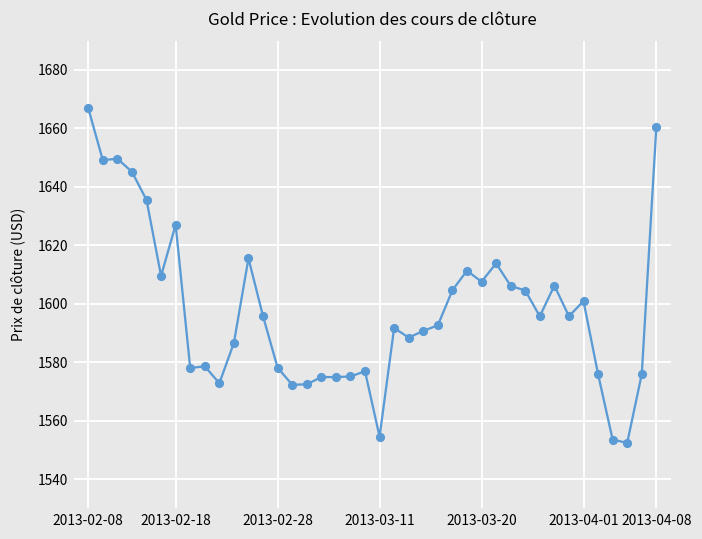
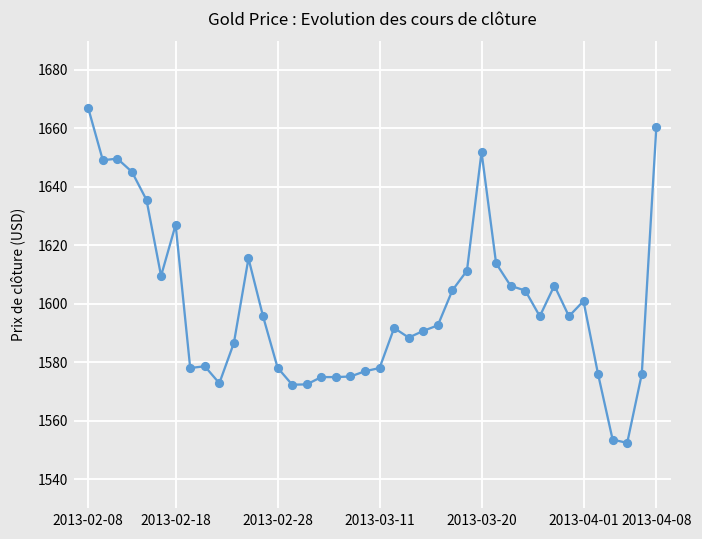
2013-03-11: 1555 -> 1578
2013-03-20: 1608 -> 1652
